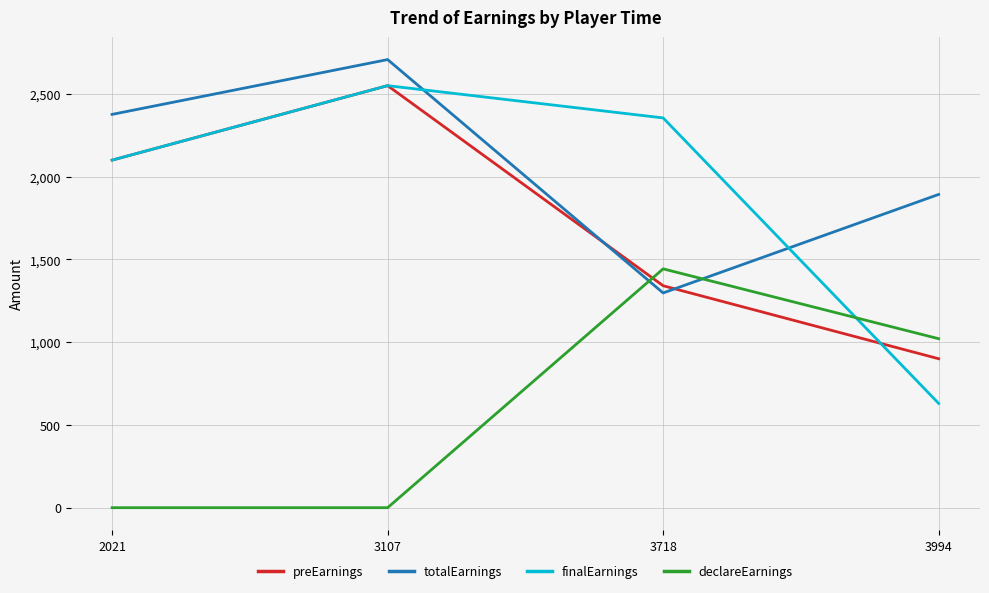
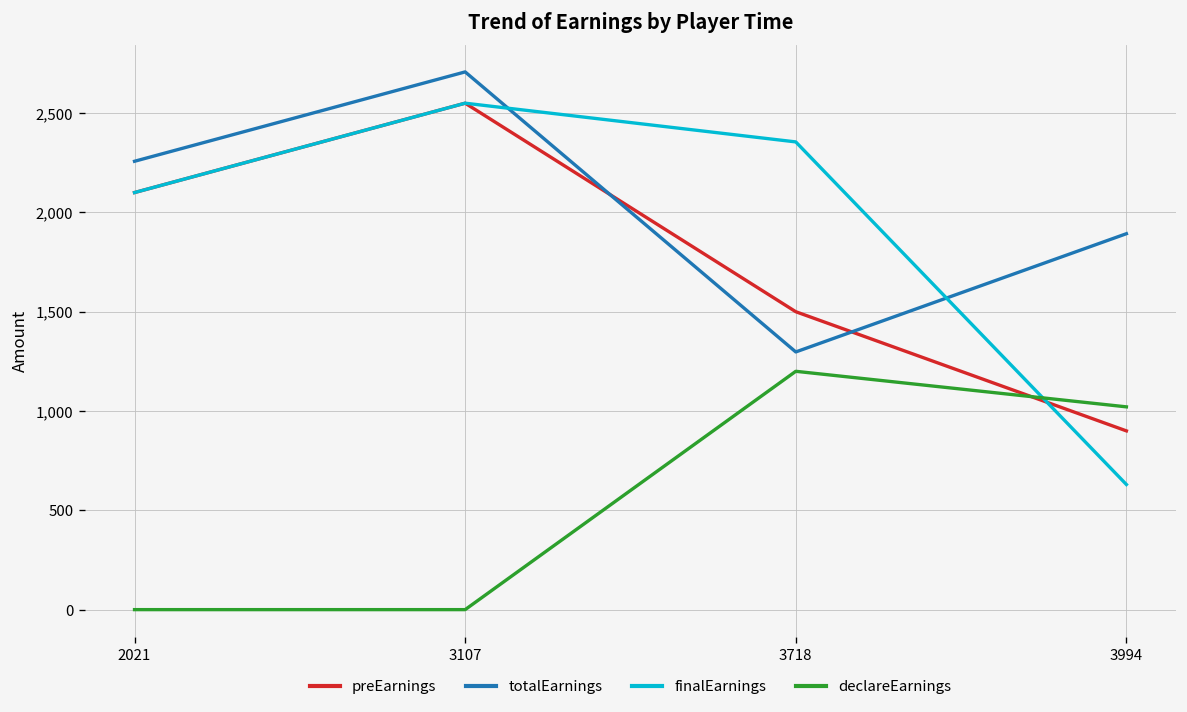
totalEarnings, 2021: 2,380 -> 2,260
preEarnings, 3718: 1,340 -> 1,500
declareEarnings, 3718: 1,440 -> 1,200
